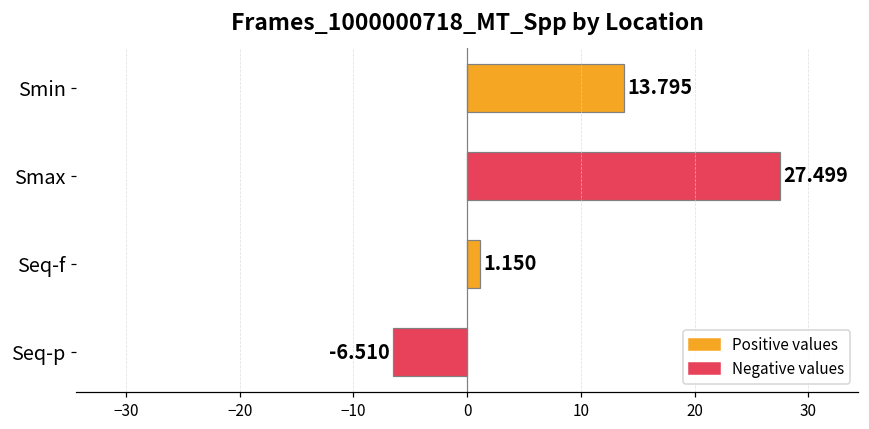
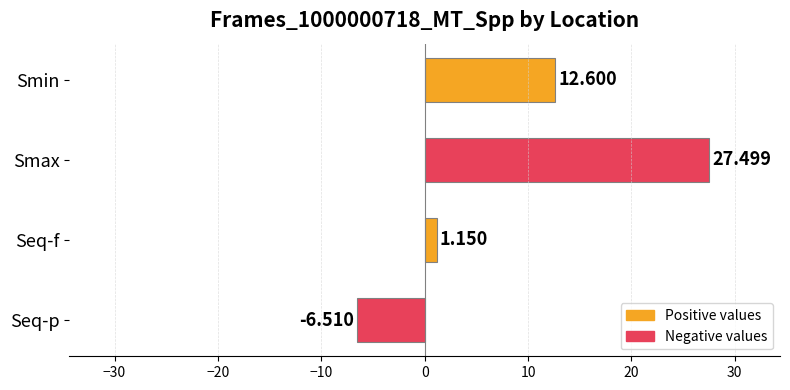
Smin: 13.795 -> 12.600
